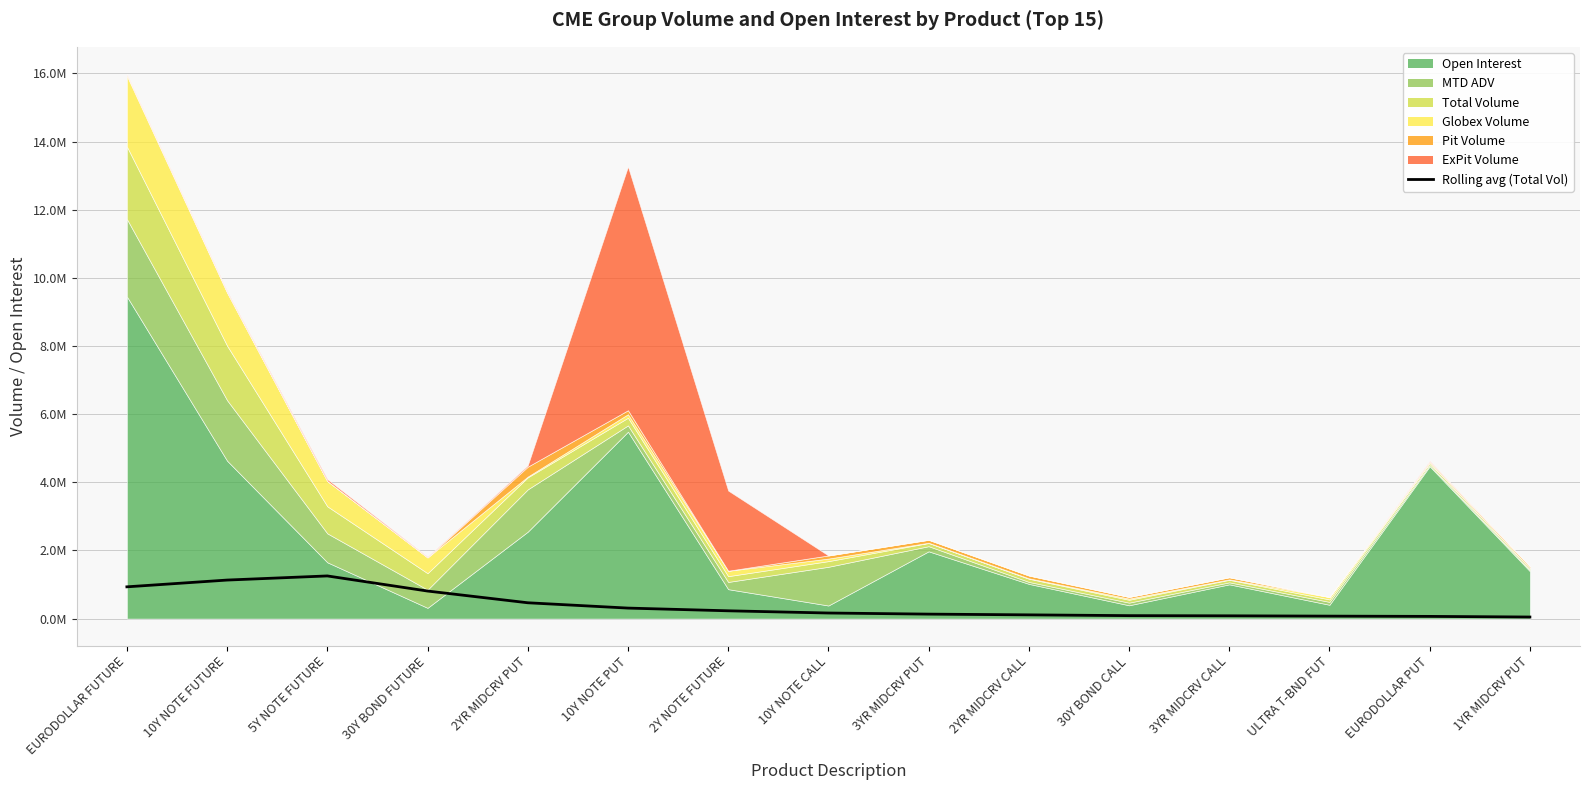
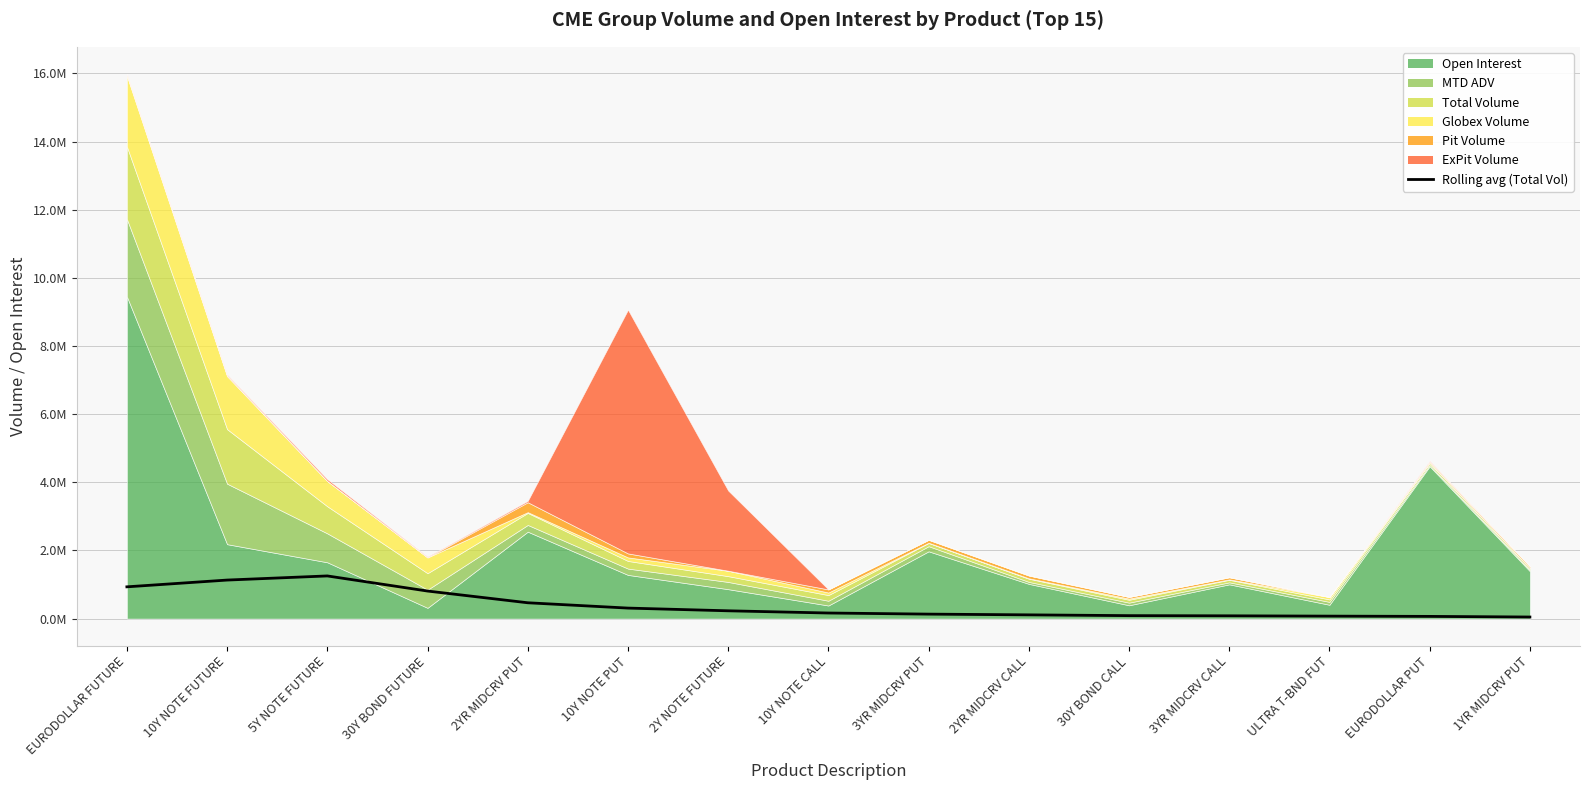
Open Interest, 10Y NOTE FUTURE: 4600000 -> 2200000
MTD ADV, 2YR MIDCRV PUT: 1200000 -> 200000
Open Interest, 10Y NOTE PUT: 5500000 -> 1300000
MTD ADV, 10Y NOTE CALL: 1100000 -> 100000
